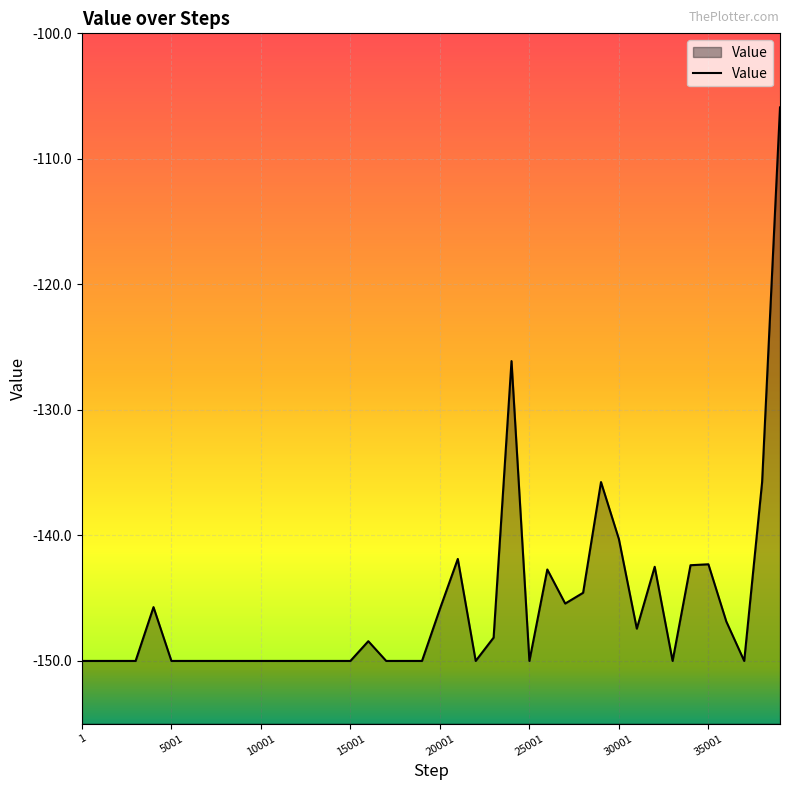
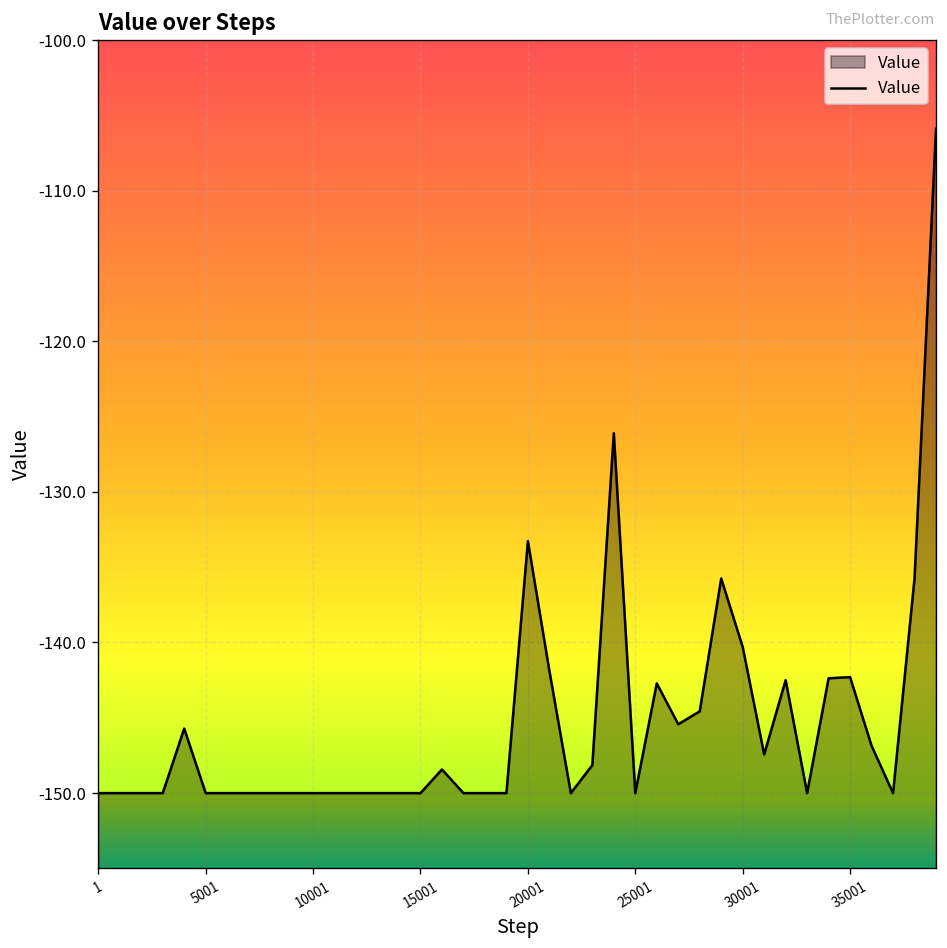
20001: -145.9 -> -133.3
